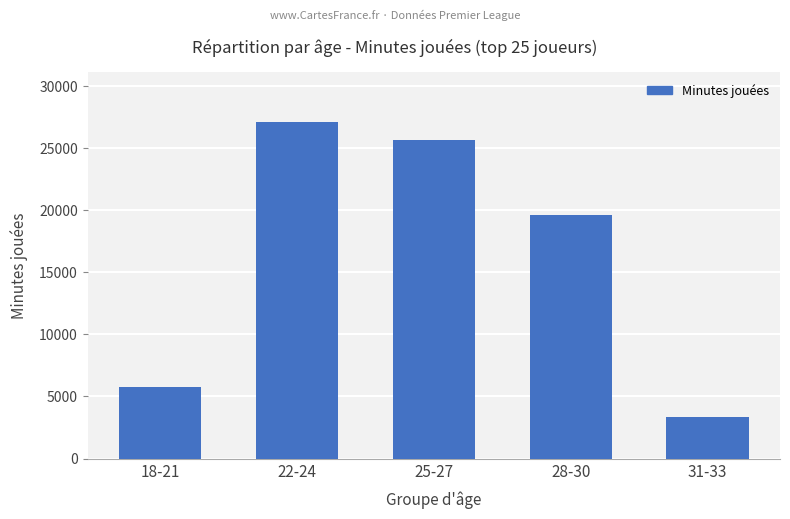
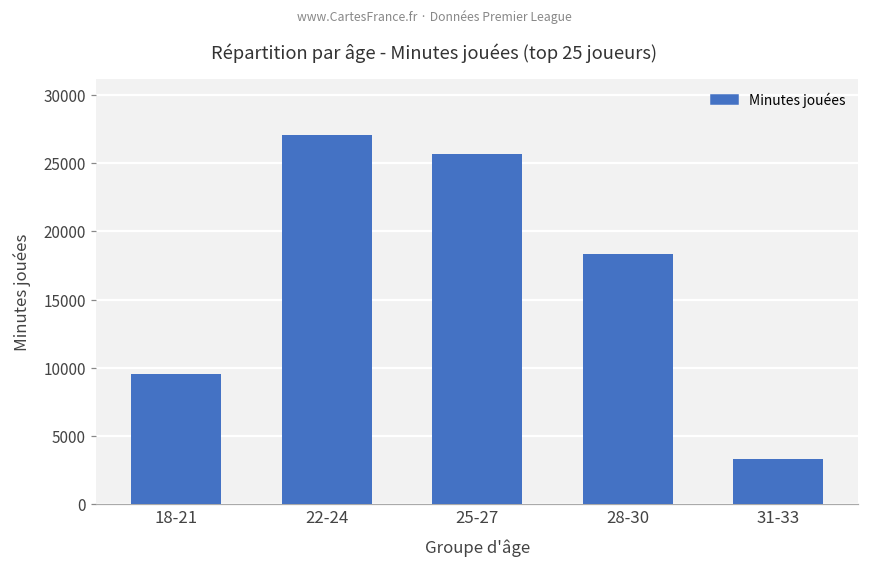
18-21: 5800 -> 9600
28-30: 19600 -> 18400
